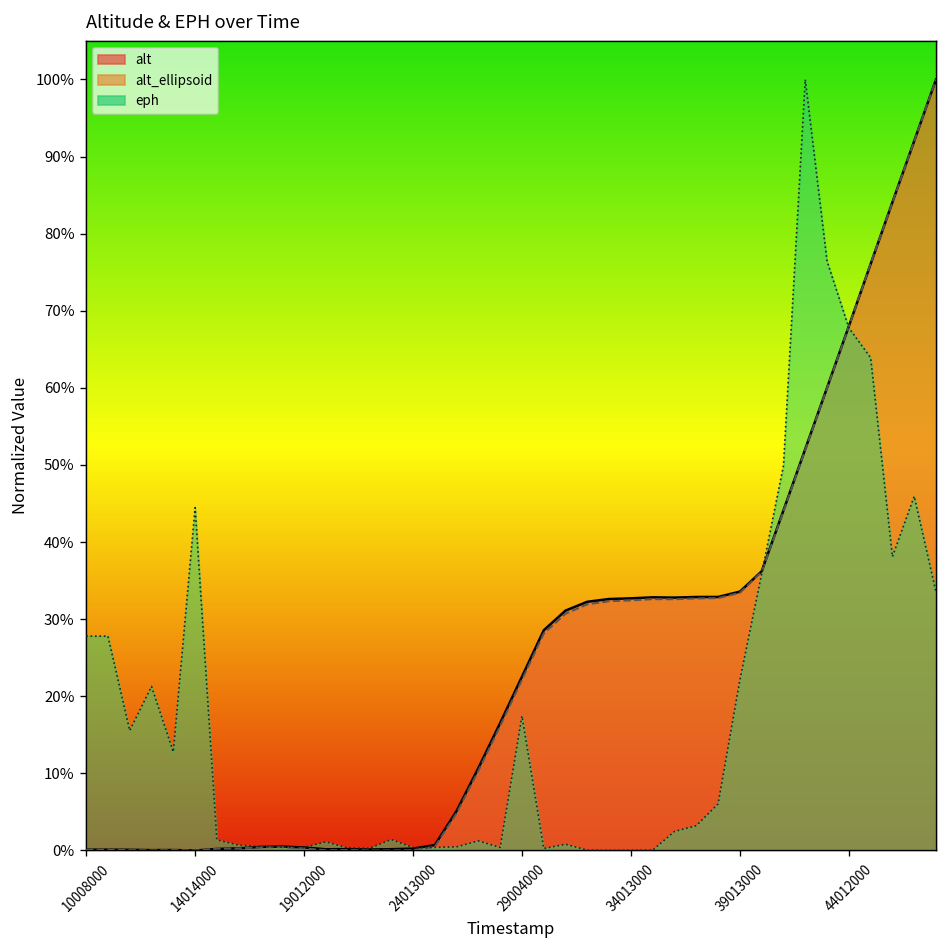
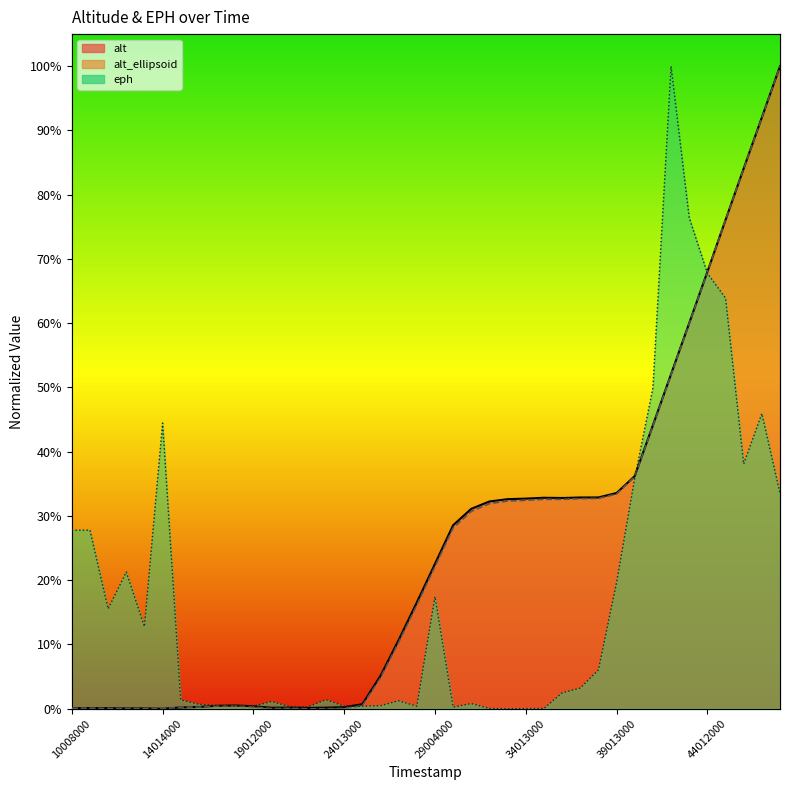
eph, 39013000: 22% -> 20%
